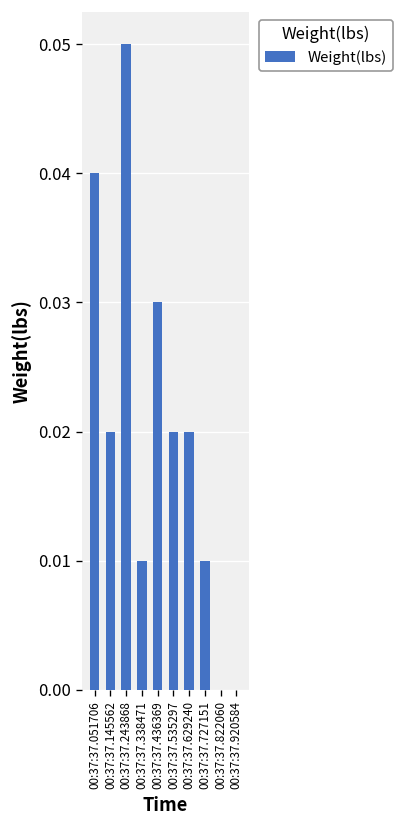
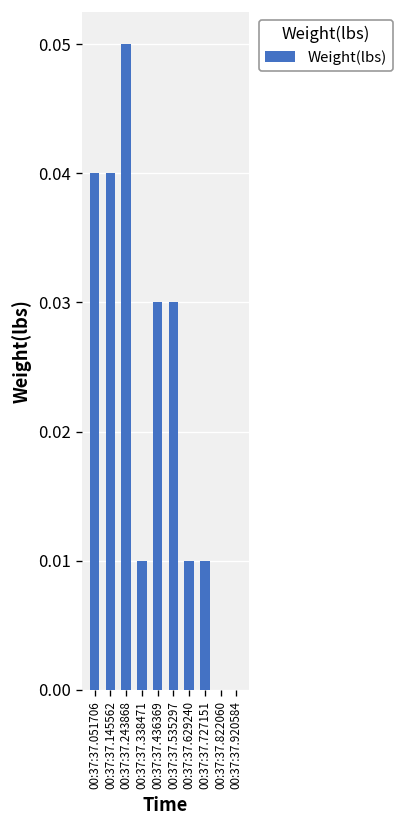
00:37:37.145562: 0.02 -> 0.04
00:37:37.535297: 0.02 -> 0.03
00:37:37.629240: 0.02 -> 0.01
